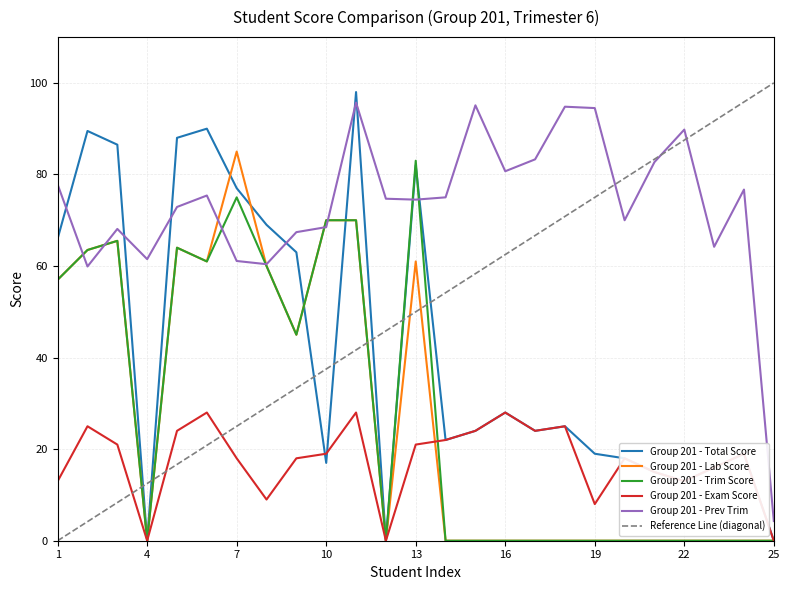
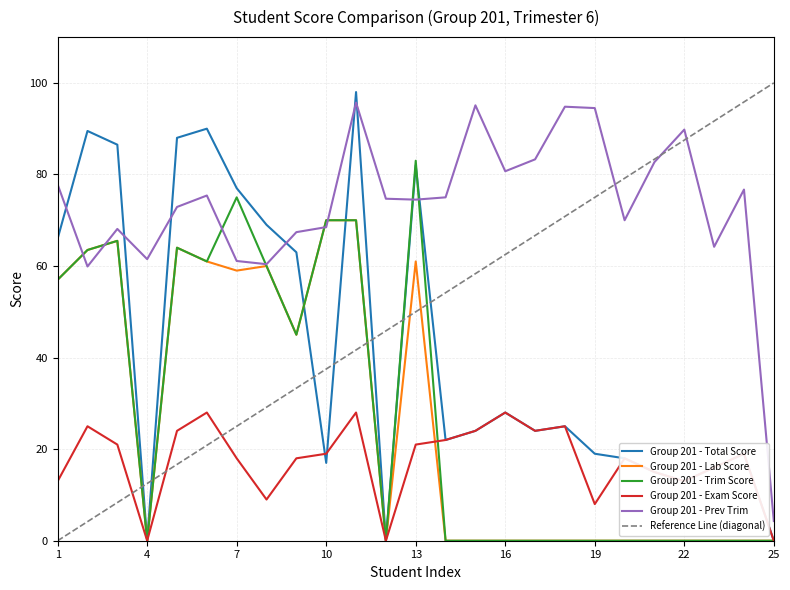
Group 201 - Lab Score, 7: 85 -> 59
